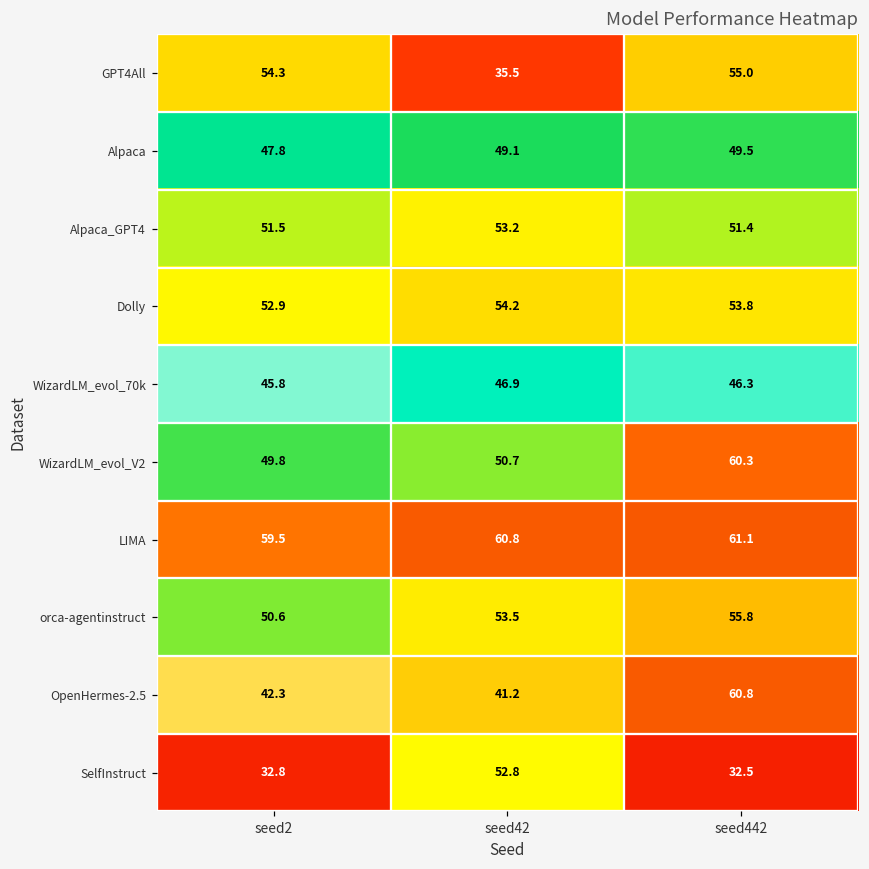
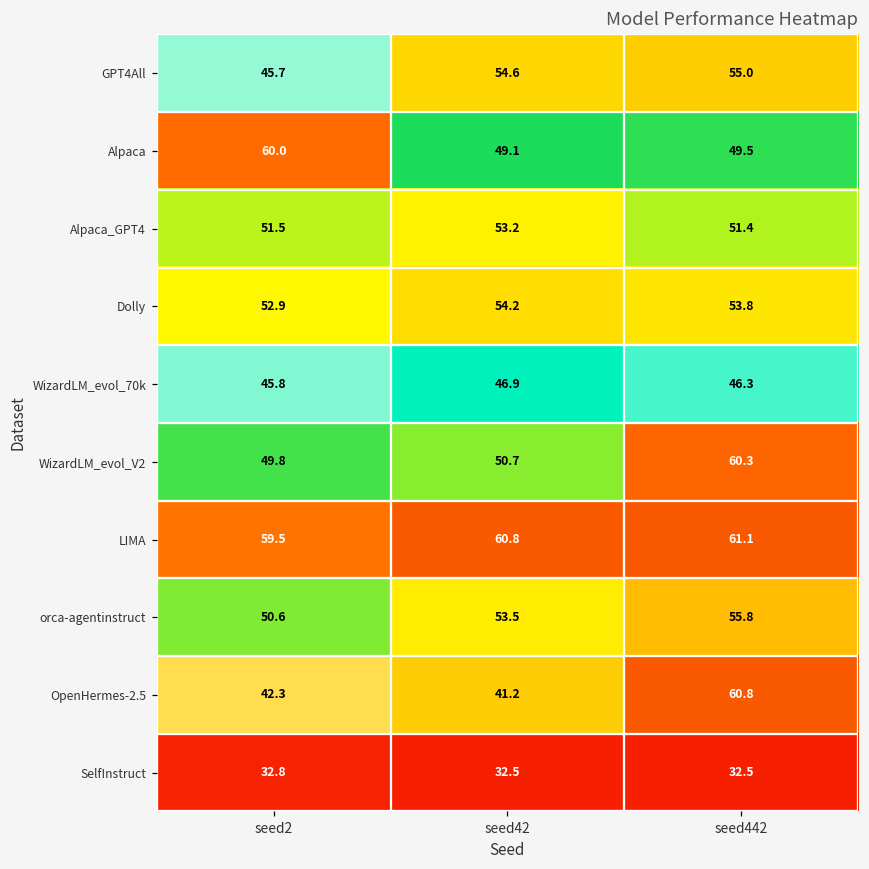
GPT4All, seed2: 54.3 -> 45.7
GPT4All, seed42: 35.5 -> 54.6
Alpaca, seed2: 47.8 -> 60.0
SelfInstruct, seed42: 52.8 -> 32.5
